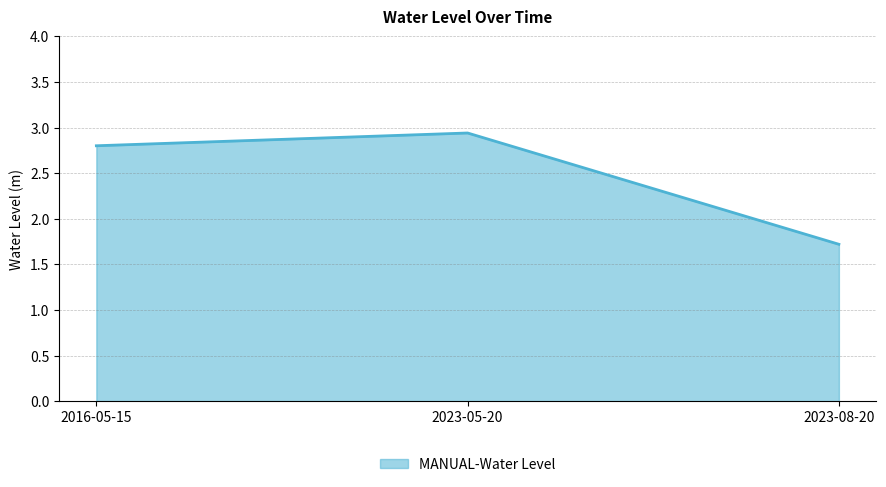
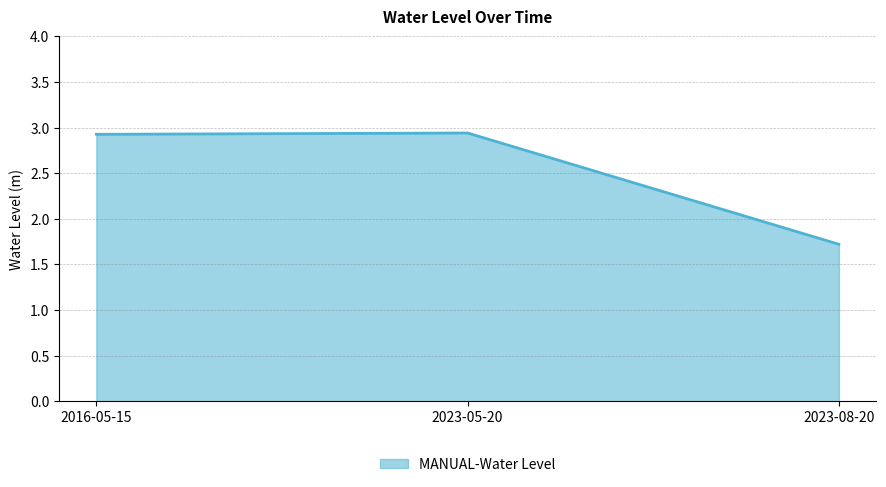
2016-05-15: 2.8 -> 2.9
